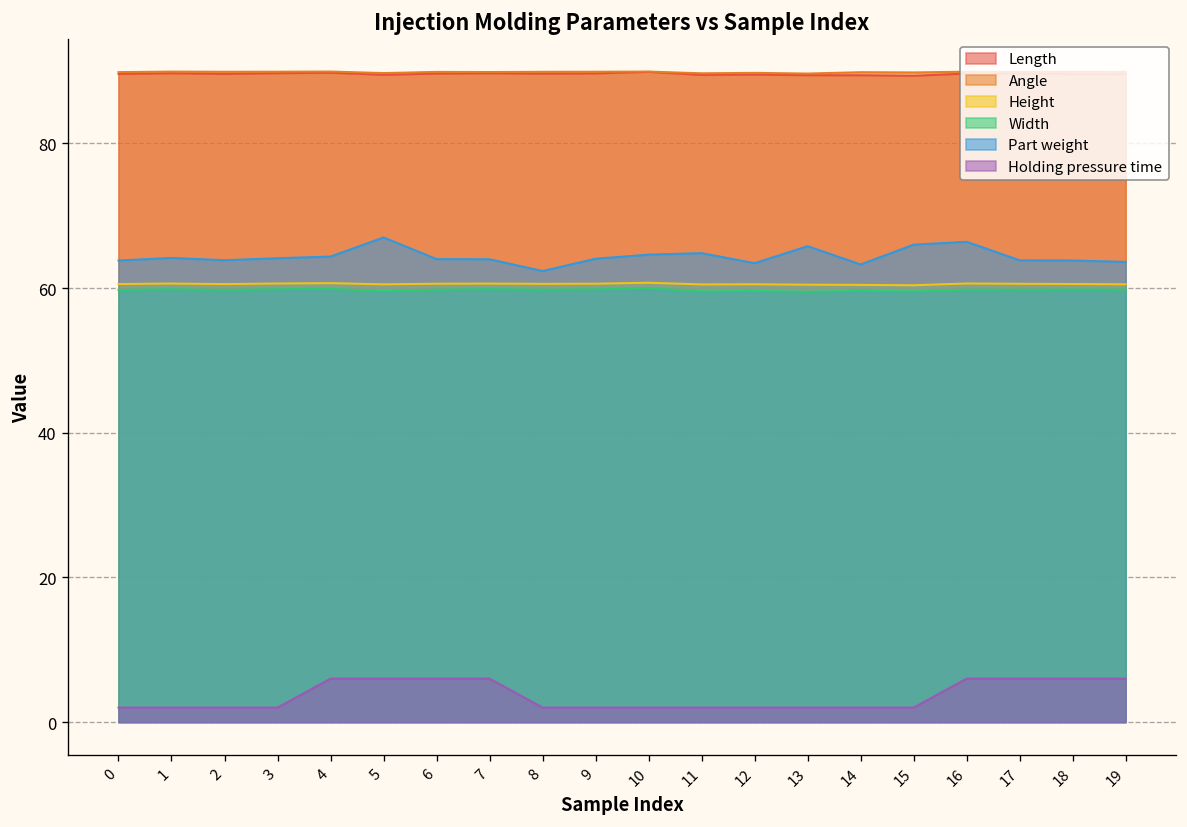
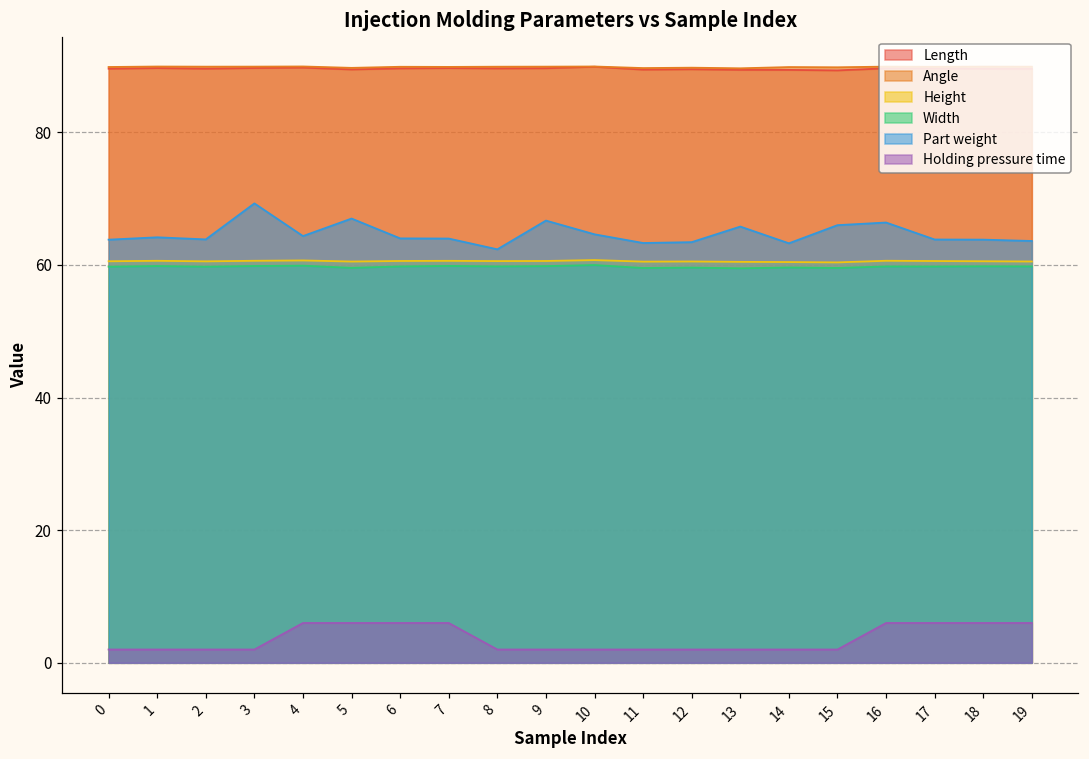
Part weight, 3: 64 -> 69
Part weight, 9: 64 -> 67
Part weight, 11: 65 -> 63
